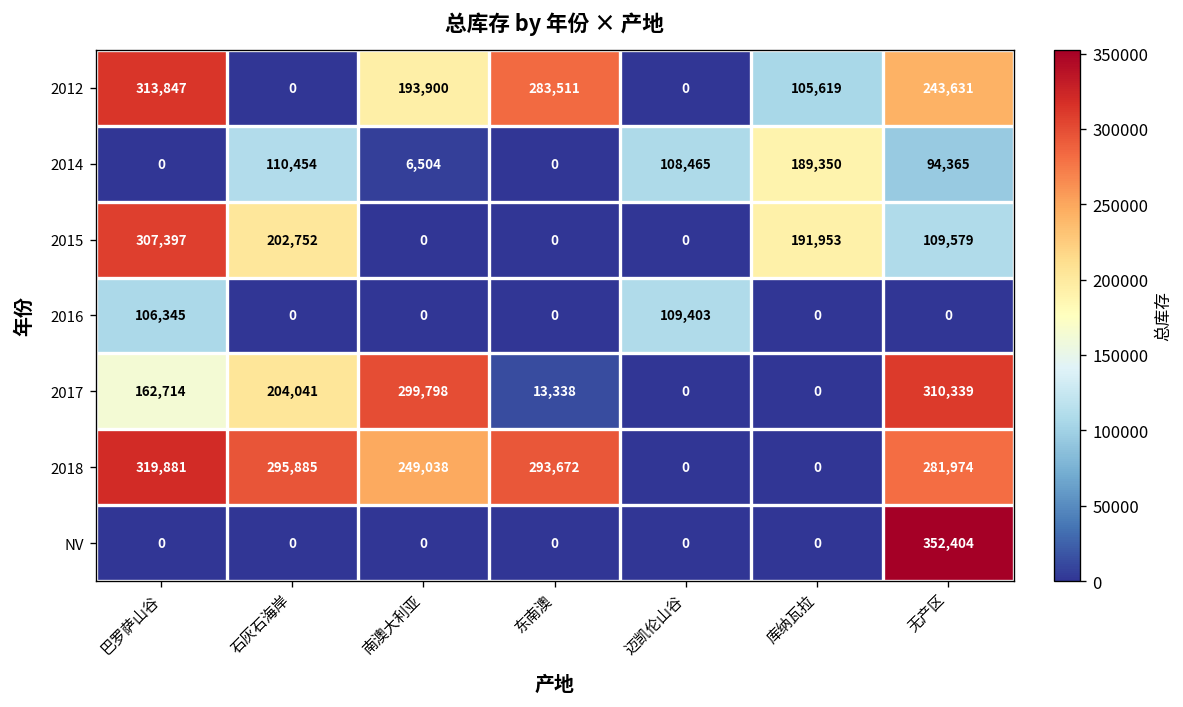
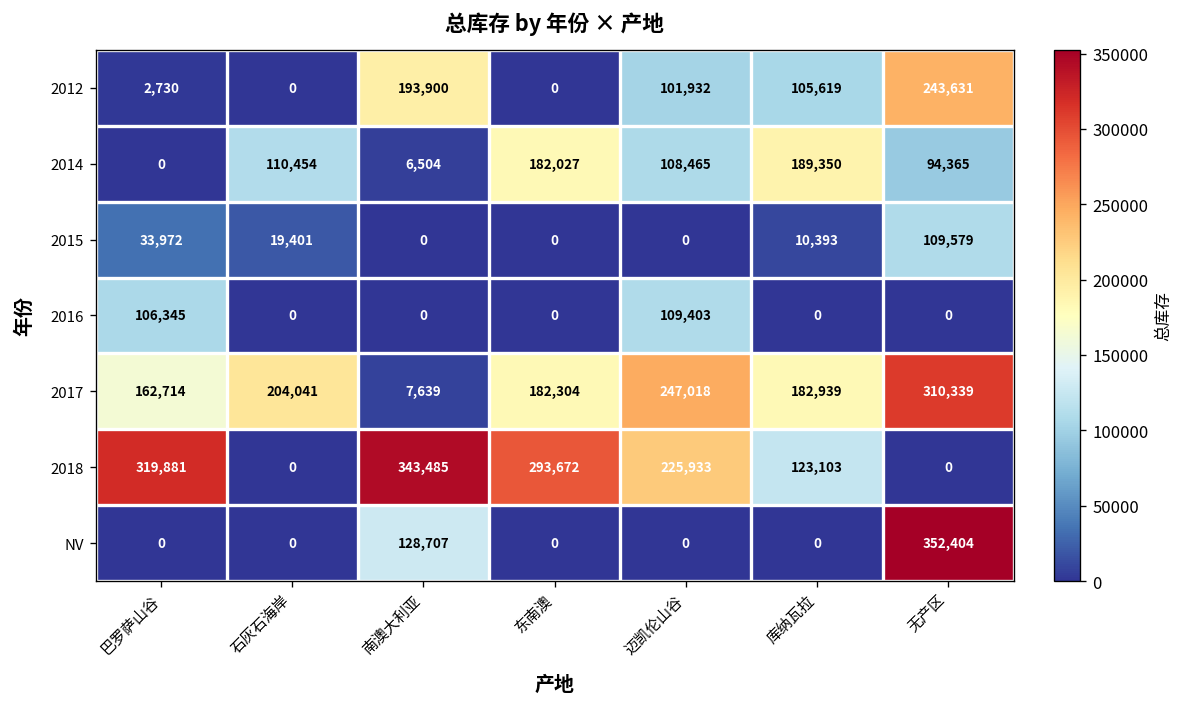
2012, 巴罗萨山谷: 313,847 -> 2,730
2012, 东南澳: 283,511 -> 0
2012, 迈凯伦山谷: 0 -> 101,932
2014, 东南澳: 0 -> 182,027
2015, 巴罗萨山谷: 307,397 -> 33,972
2015, 石灰石海岸: 202,752 -> 19,401
2015, 库纳瓦拉: 191,953 -> 10,393
2017, 南澳大利亚: 299,798 -> 7,639
2017, 东南澳: 13,338 -> 182,304
2017, 迈凯伦山谷: 0 -> 247,018
2017, 库纳瓦拉: 0 -> 182,939
2018, 石灰石海岸: 295,885 -> 0
2018, 南澳大利亚: 249,038 -> 343,485
2018, 迈凯伦山谷: 0 -> 225,933
2018, 库纳瓦拉: 0 -> 123,103
2018, 无产区: 281,974 -> 0
NV, 南澳大利亚: 0 -> 128,707
